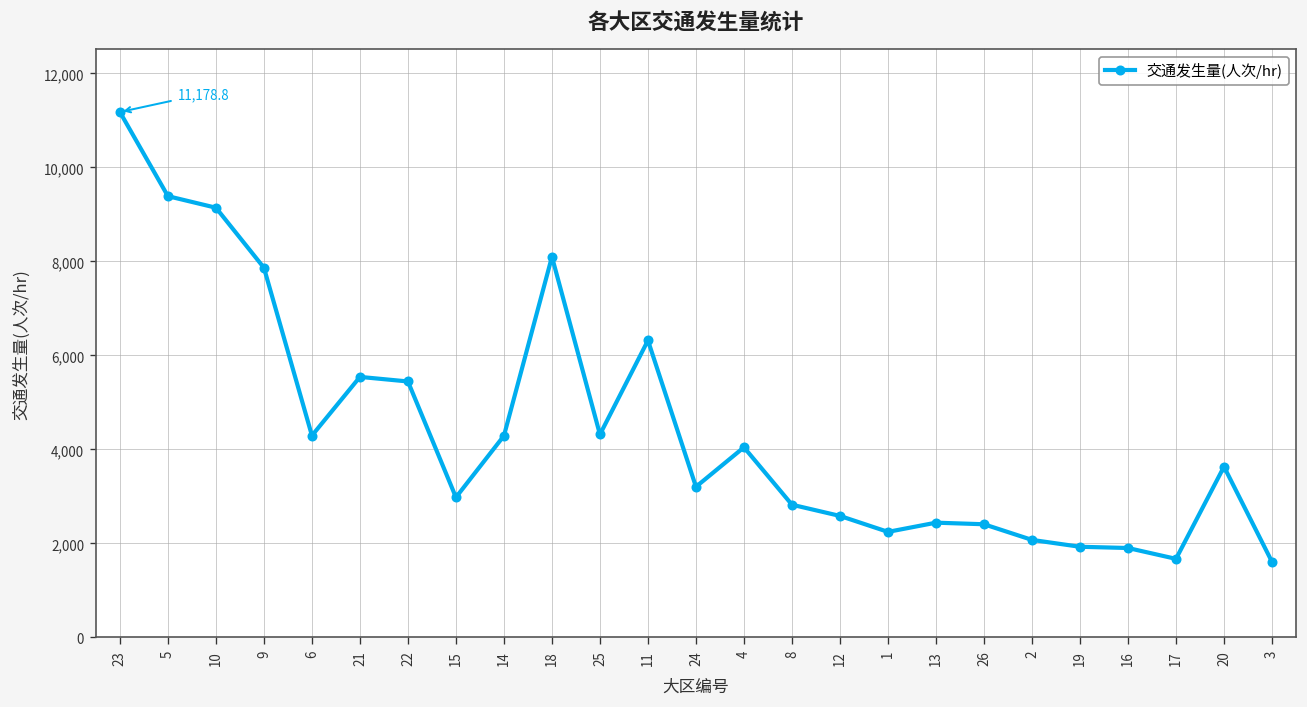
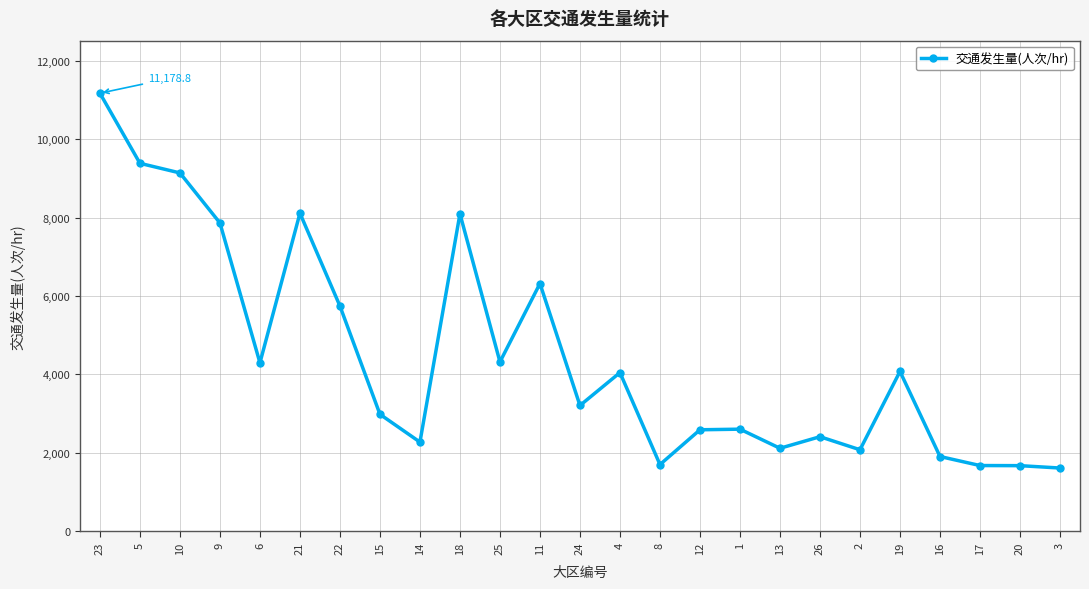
21: 5,500 -> 8,100
22: 5,400 -> 5,700
14: 4,300 -> 2,300
8: 2,800 -> 1,700
1: 2,200 -> 2,600
13: 2,400 -> 2,100
19: 1,900 -> 4,100
20: 3,600 -> 1,700
